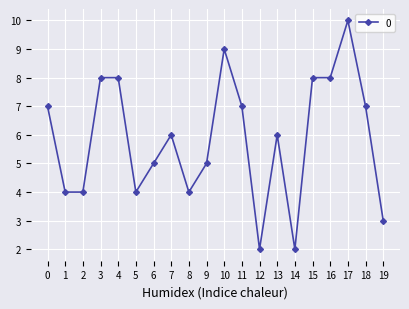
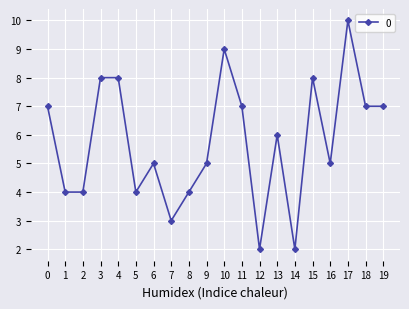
7: 6 -> 3
16: 8 -> 5
19: 3 -> 7
